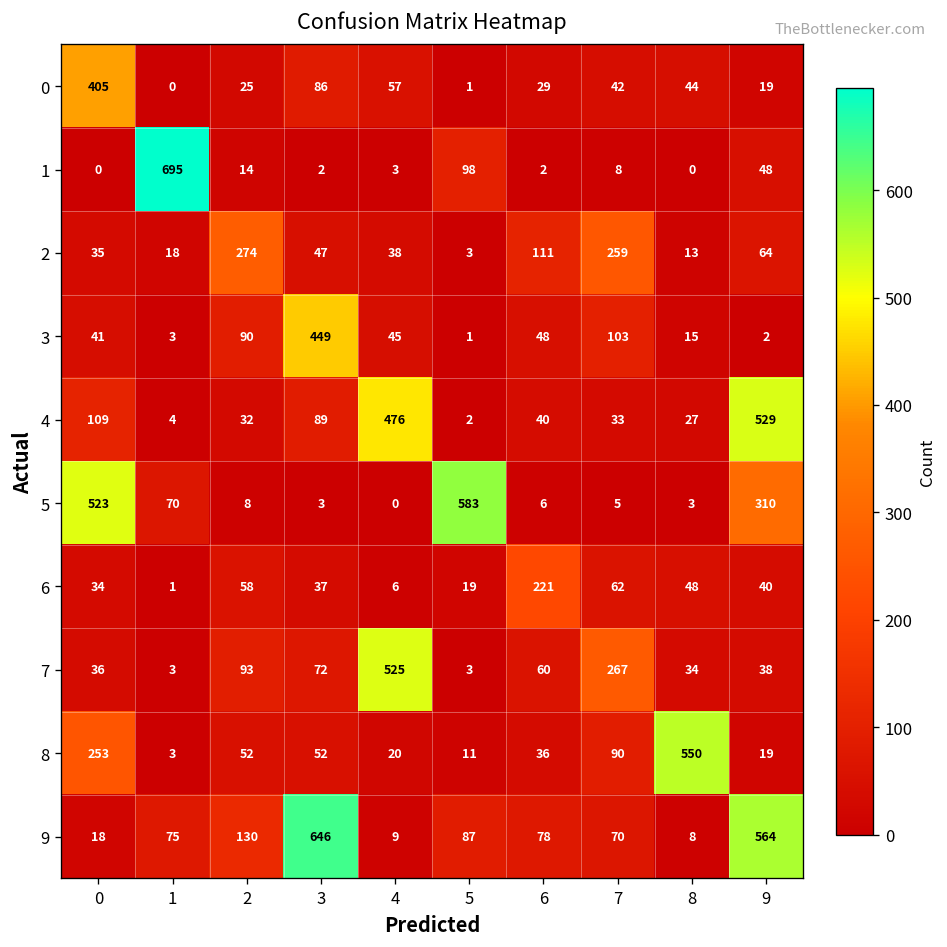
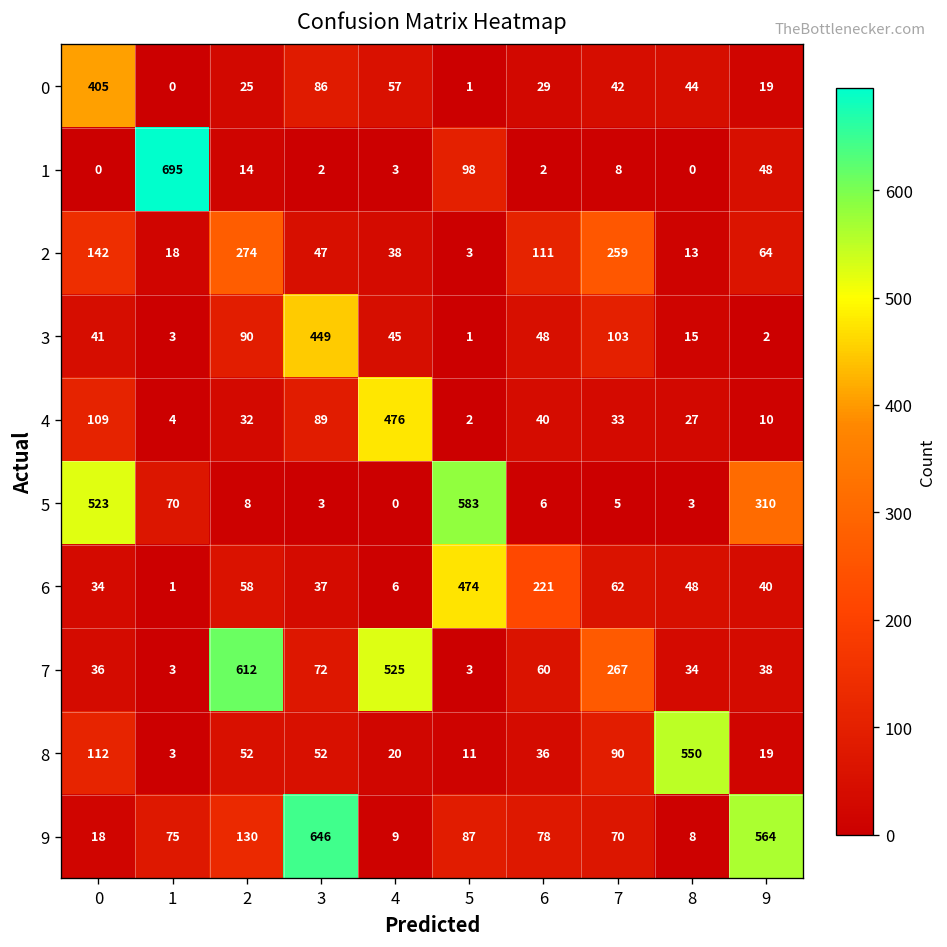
2, 0: 35 -> 142
4, 9: 529 -> 10
6, 5: 19 -> 474
7, 2: 93 -> 612
8, 0: 253 -> 112
